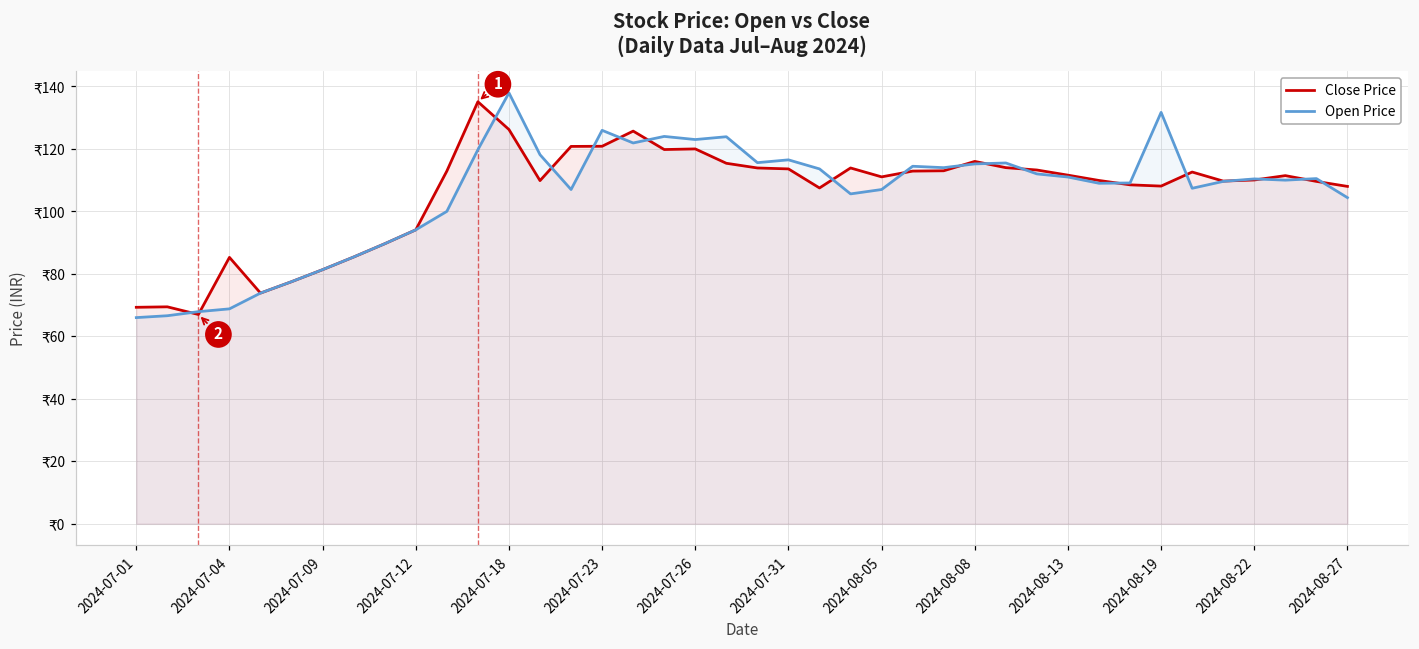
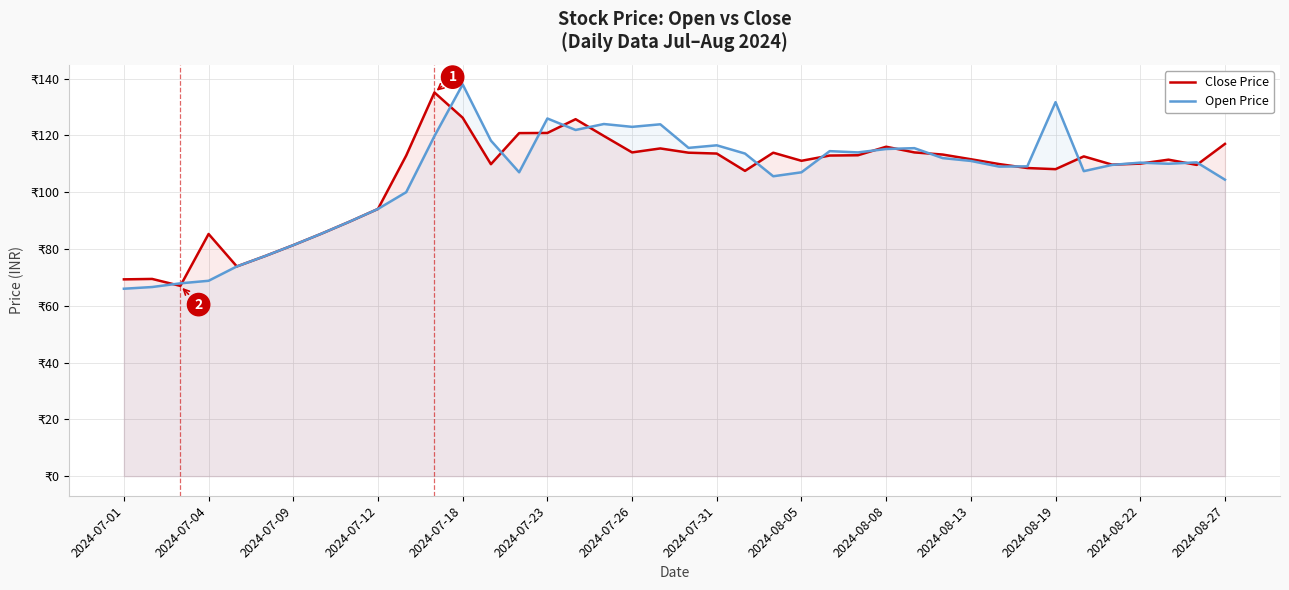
Close Price, 2024-07-26: ₹120 -> ₹114
Close Price, 2024-08-27: ₹108 -> ₹117
